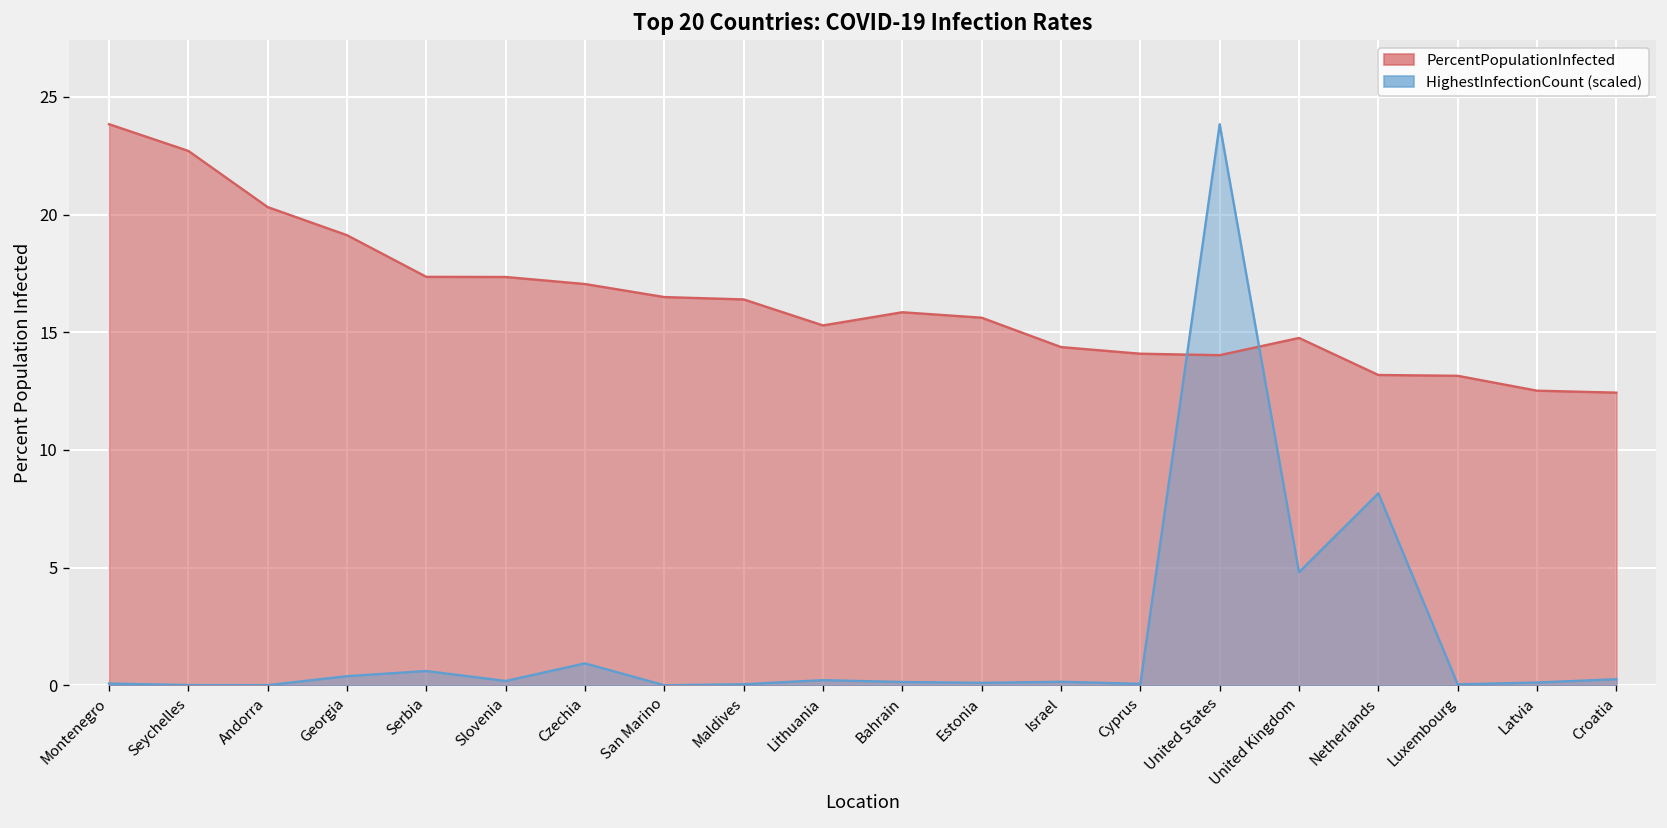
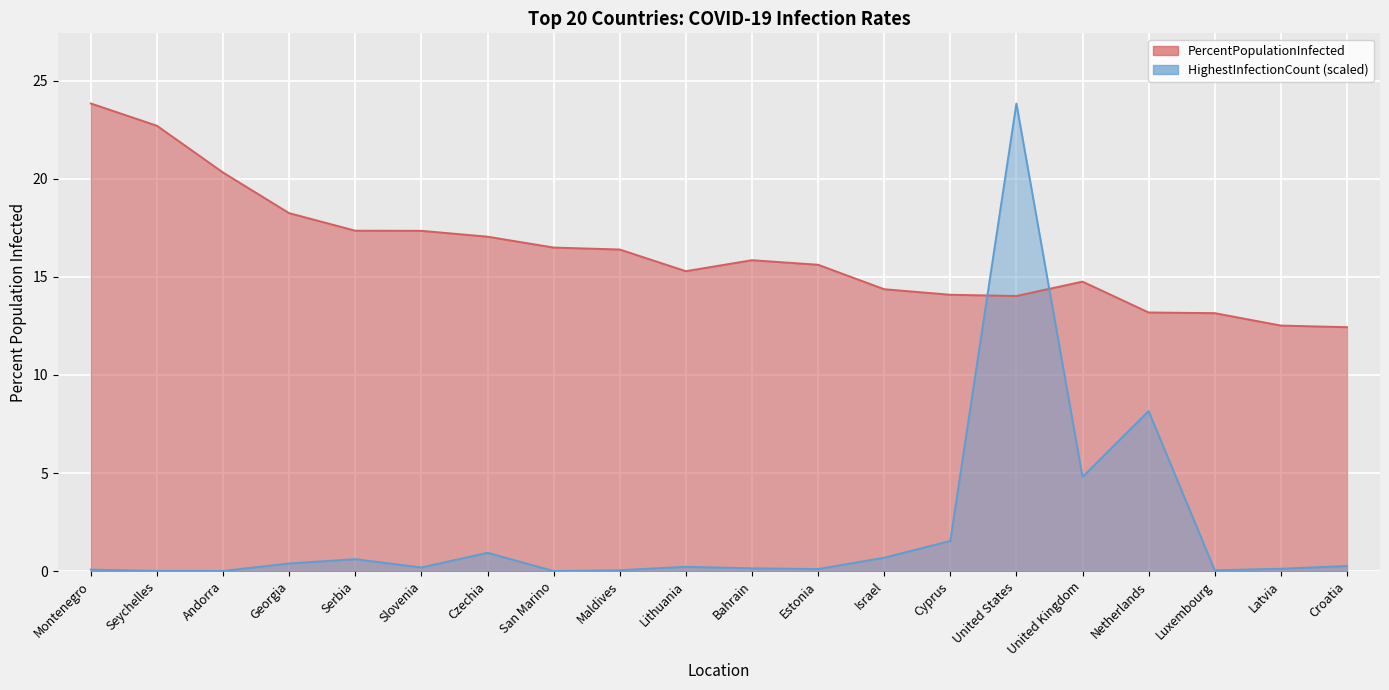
PercentPopulationInfected, Georgia: 19.1 -> 18.2
HighestInfectionCount (scaled), Israel: 0.1 -> 0.7
HighestInfectionCount (scaled), Cyprus: 0.1 -> 1.5
